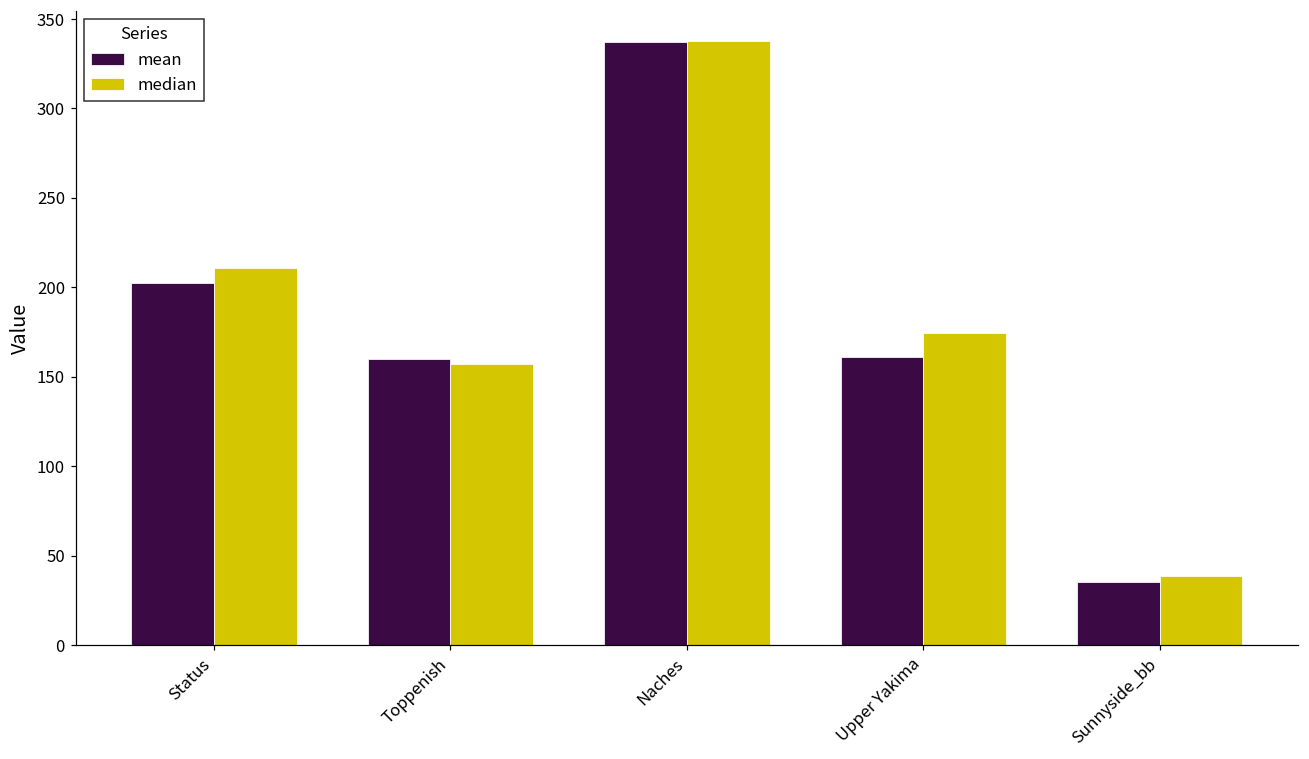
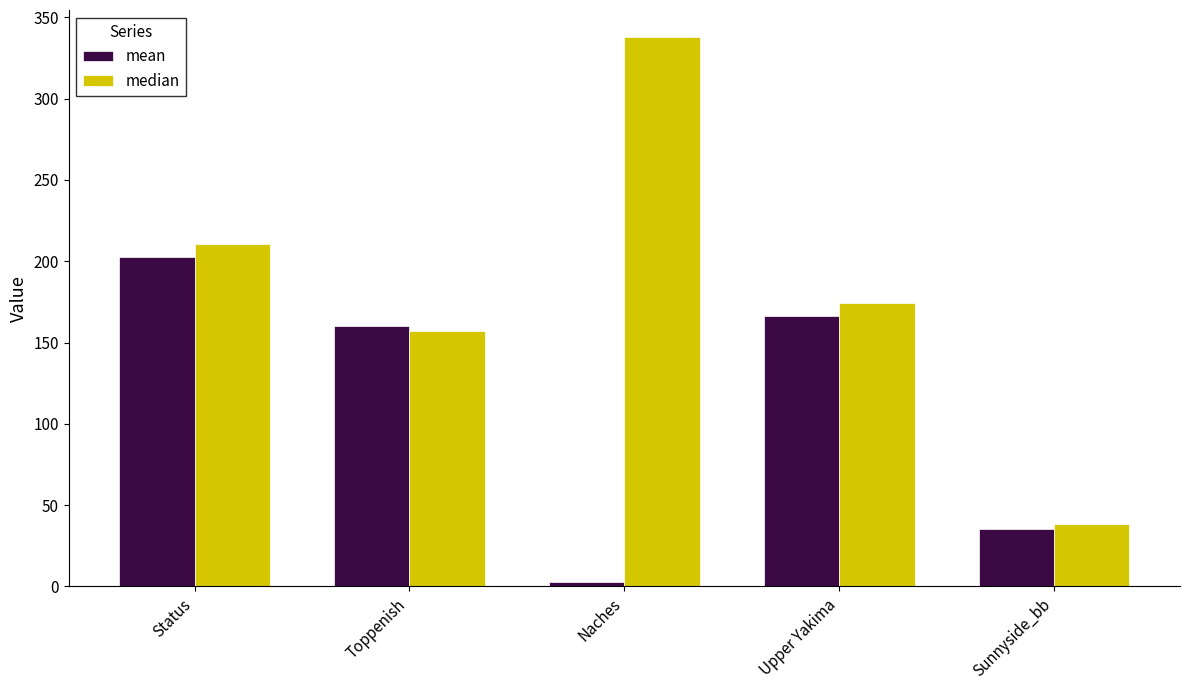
mean, Naches: 337 -> 3
mean, Upper Yakima: 161 -> 166
